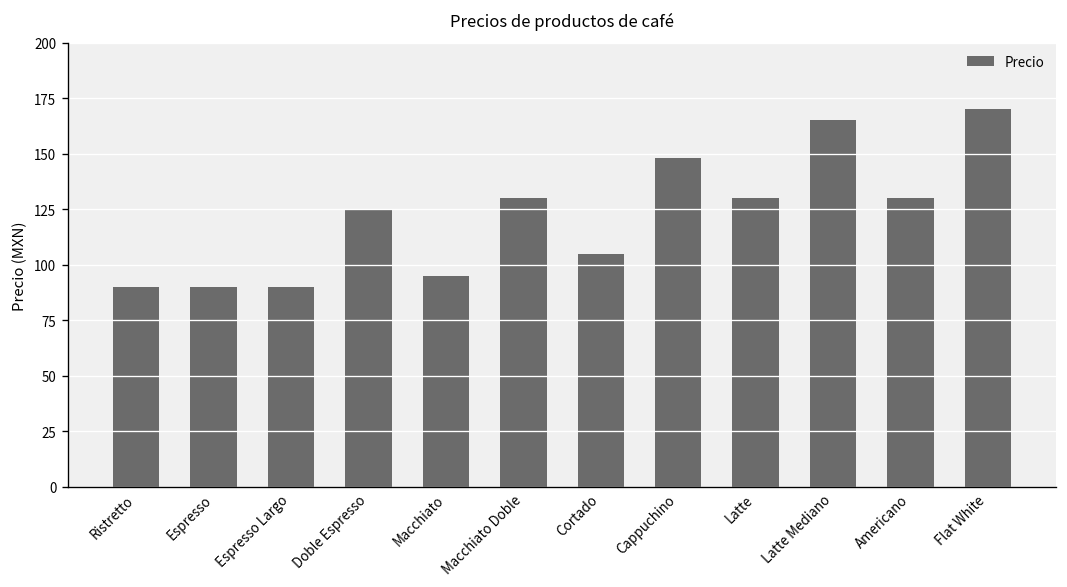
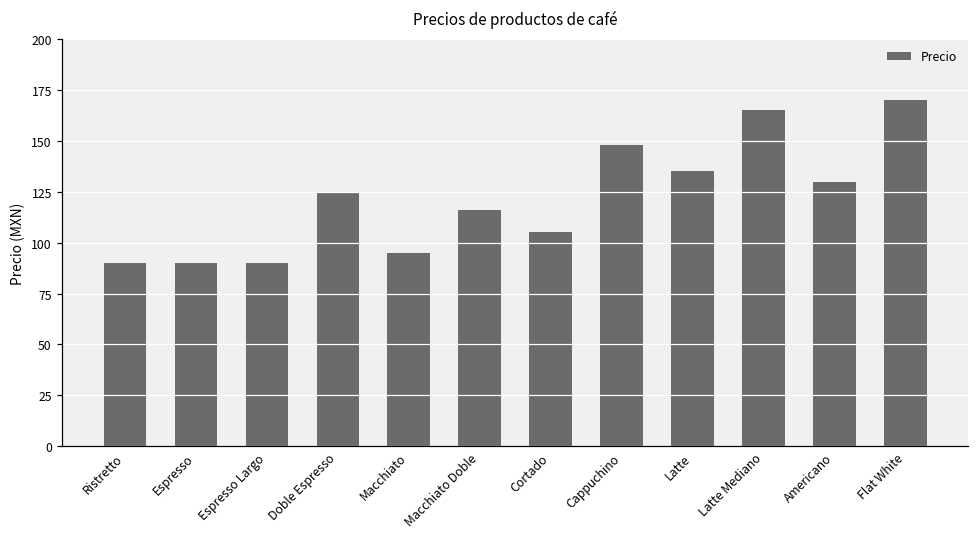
Macchiato Doble: 130 -> 116
Latte: 130 -> 135
